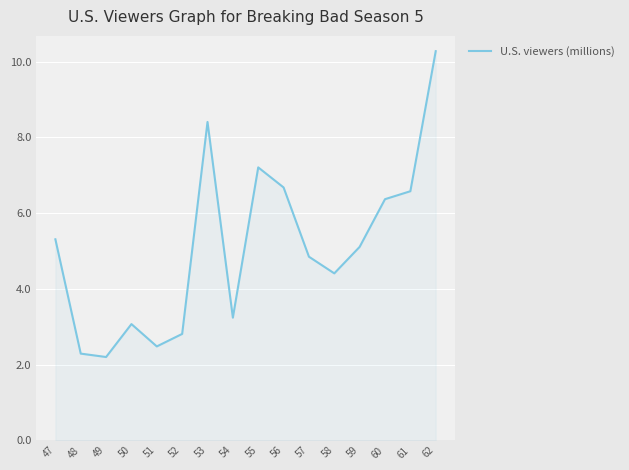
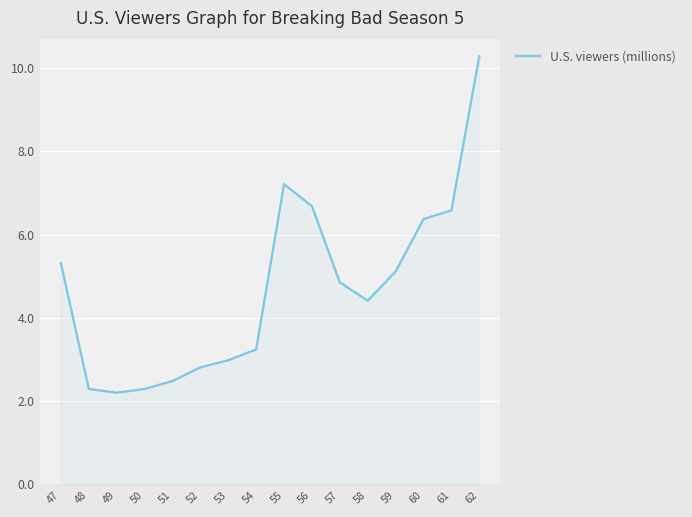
50: 3.1 -> 2.3
53: 8.4 -> 3.0
